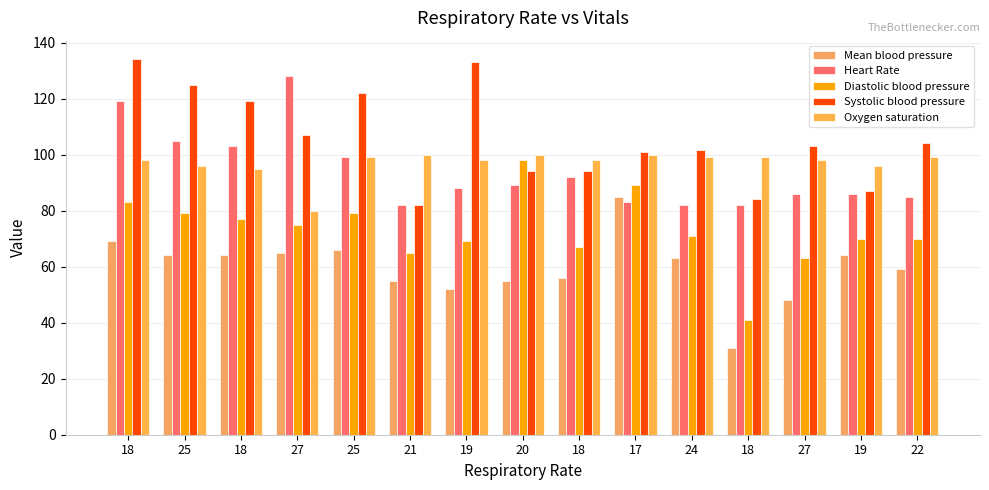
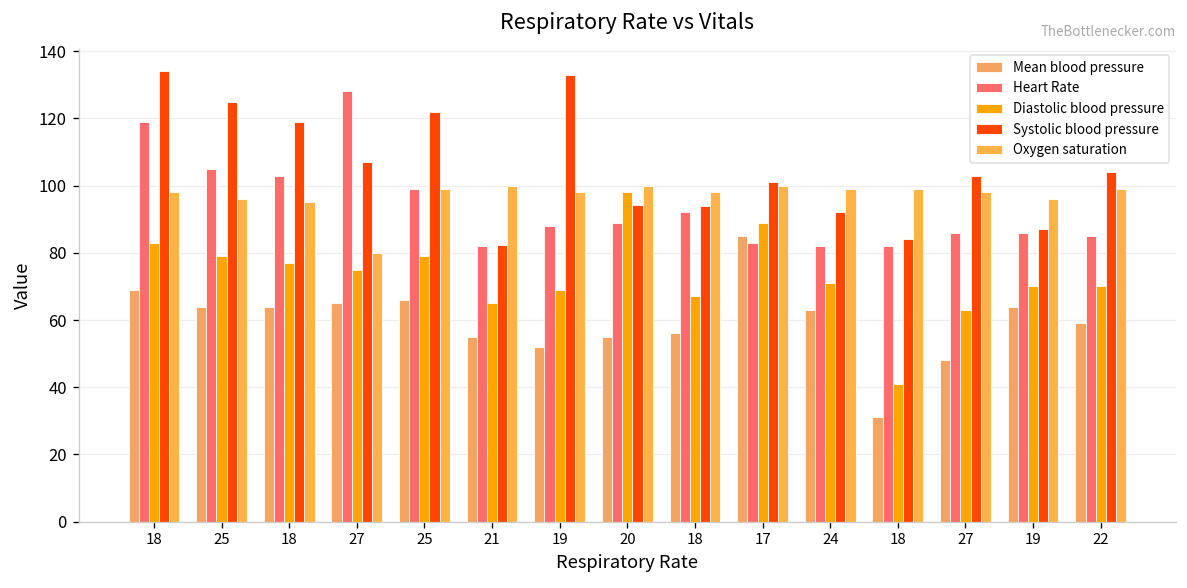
Systolic blood pressure, 24: 102 -> 92
